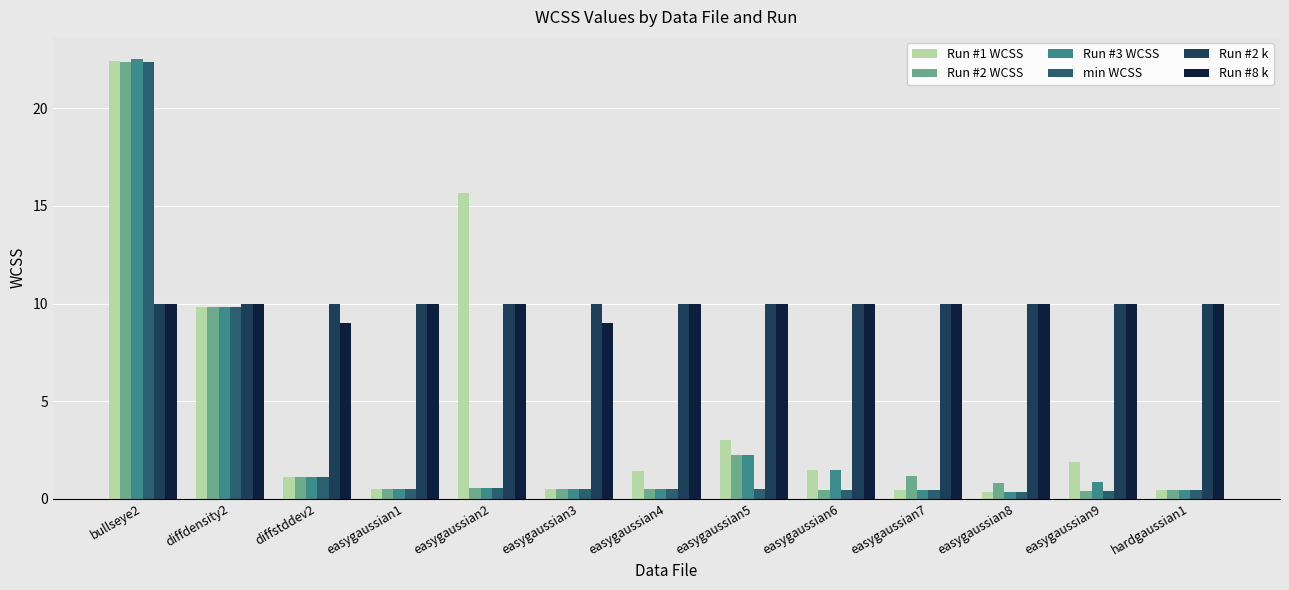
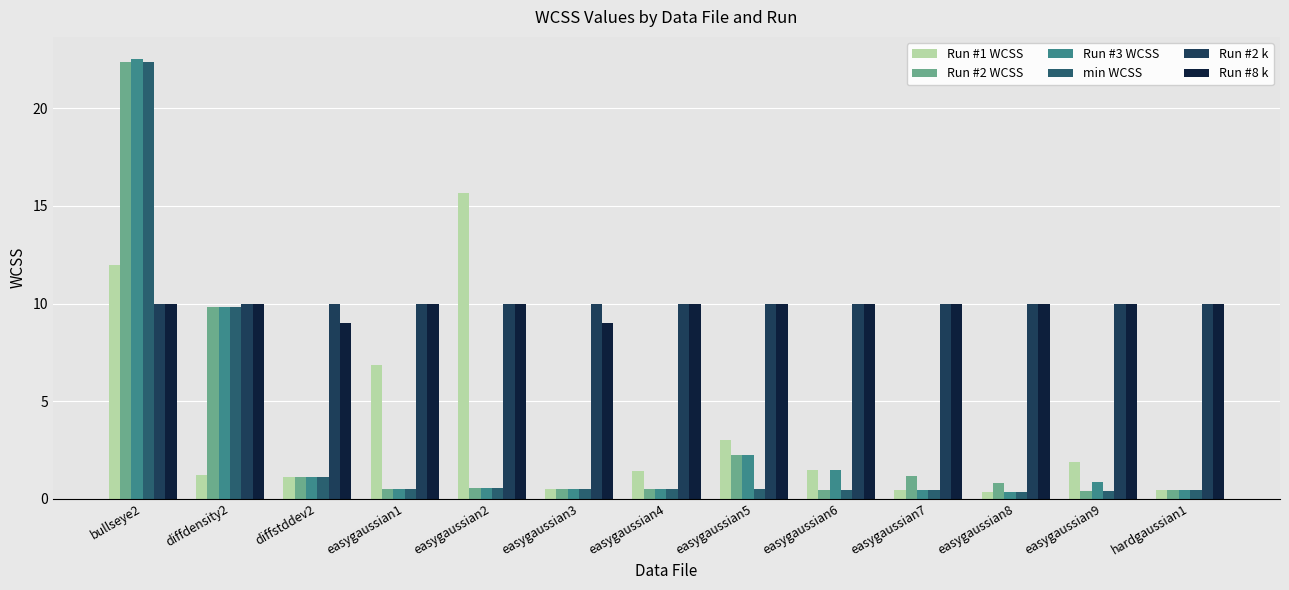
Run #1 WCSS, bullseye2: 22.4 -> 12.0
Run #1 WCSS, diffdensity2: 9.8 -> 1.2
Run #1 WCSS, easygaussian1: 0.5 -> 6.9
